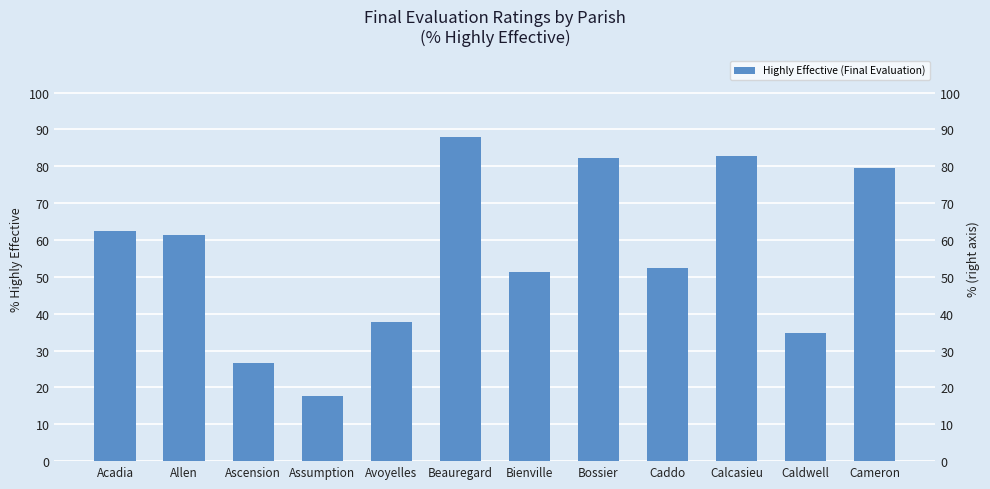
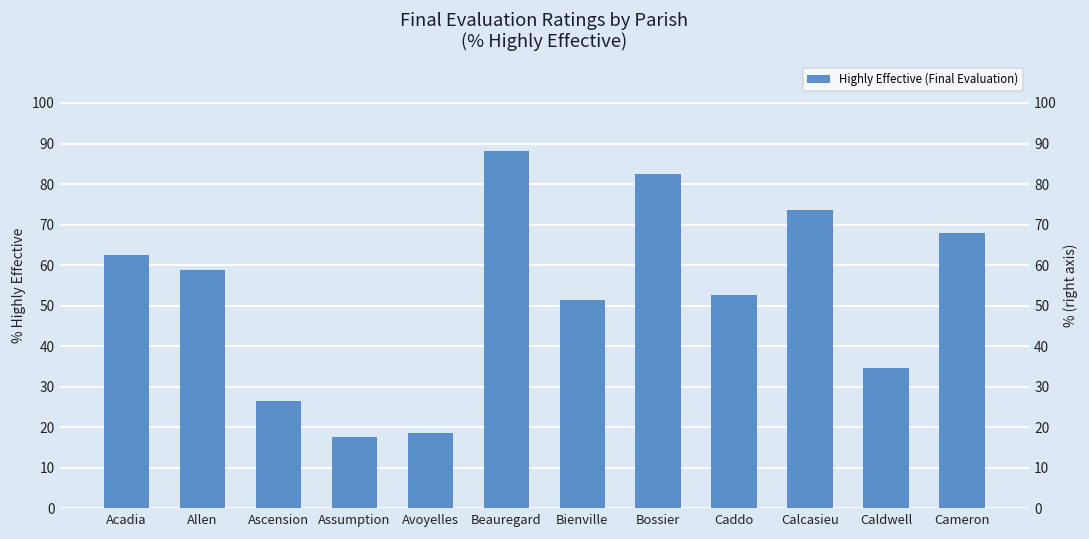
Allen: 61 -> 59
Avoyelles: 38 -> 19
Calcasieu: 83 -> 74
Cameron: 80 -> 68
